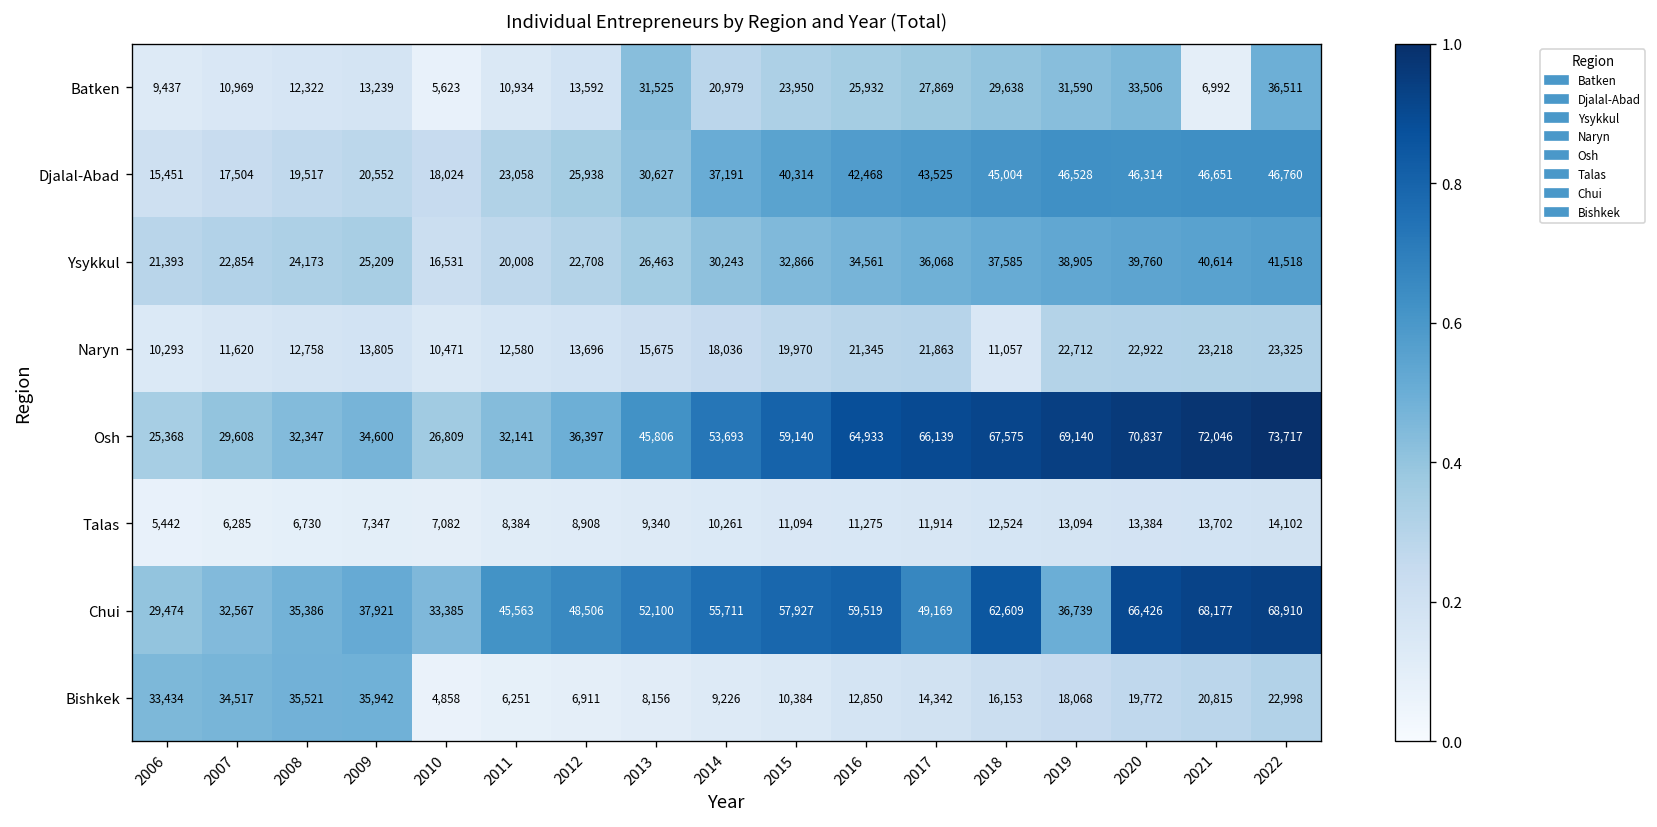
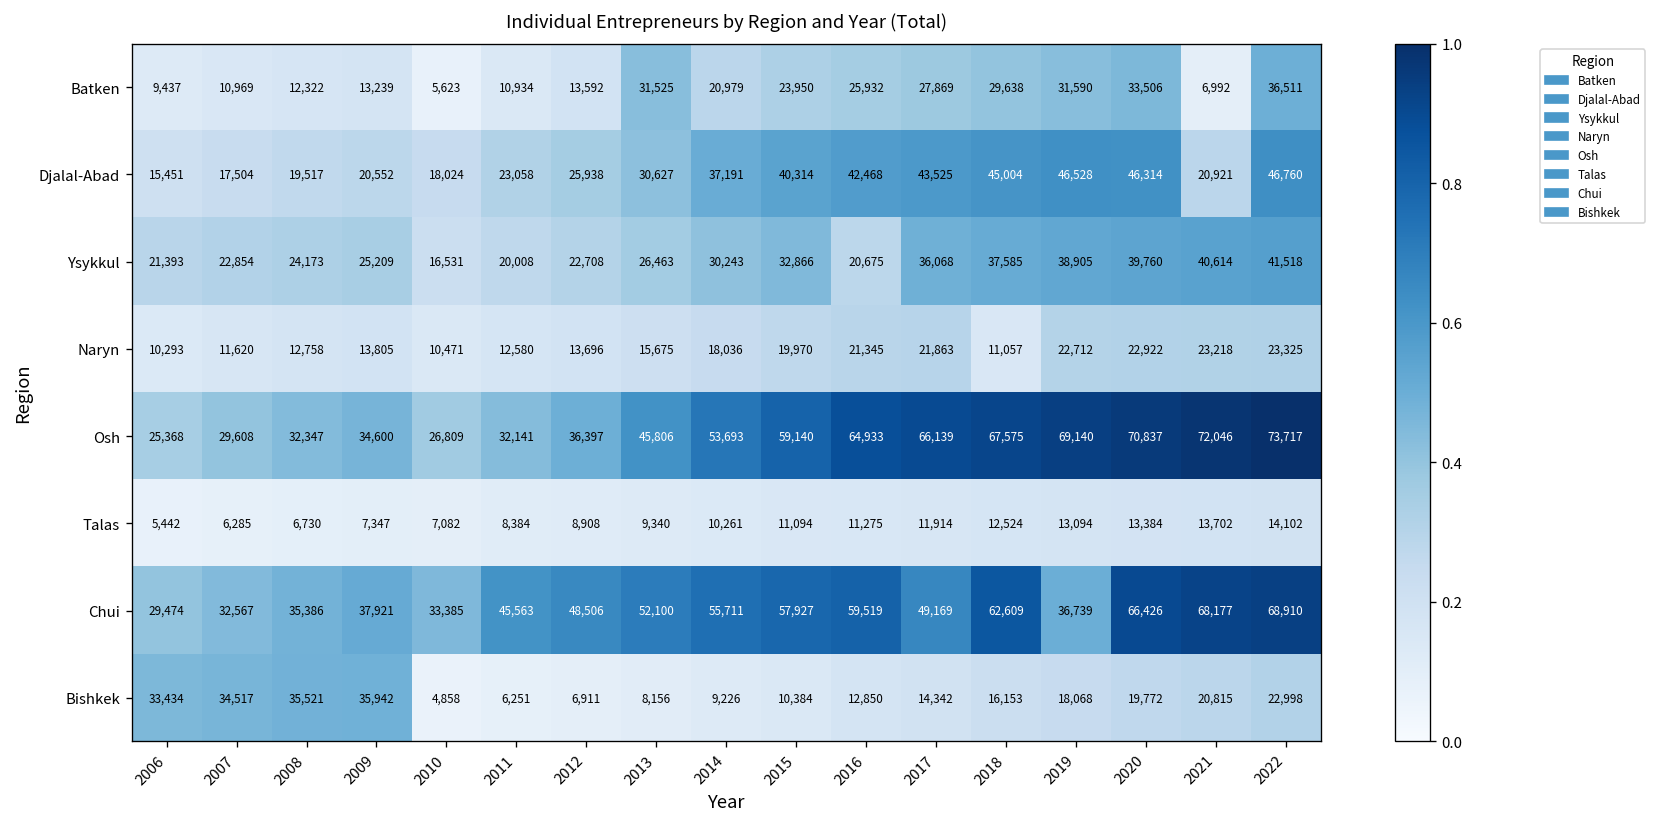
Djalal-Abad, 2021: 46,651 -> 20,921
Ysykkul, 2016: 34,561 -> 20,675
